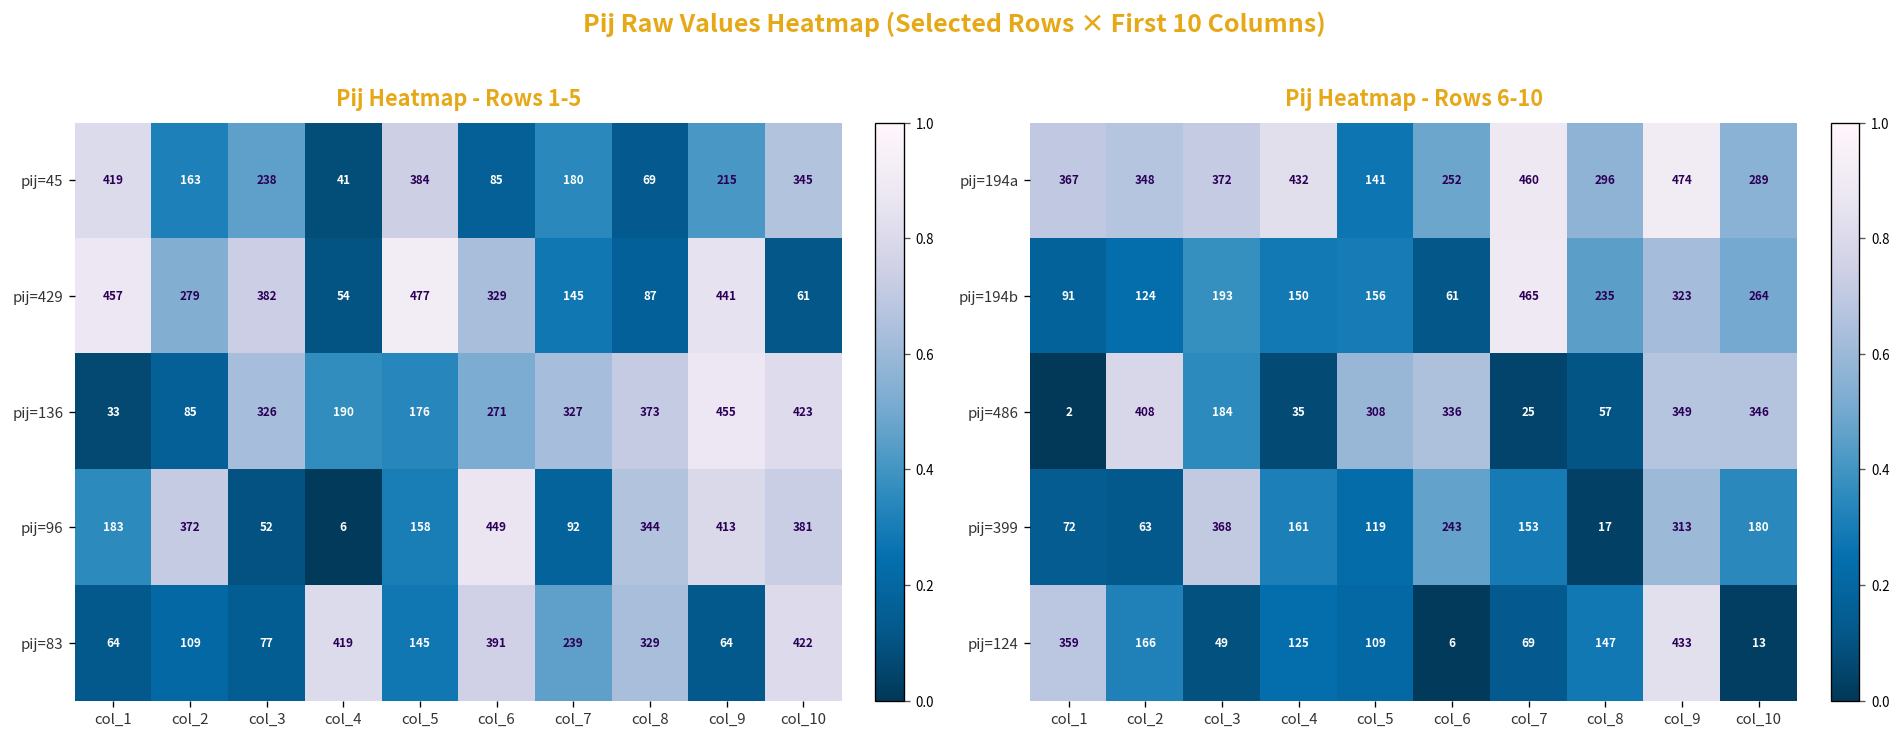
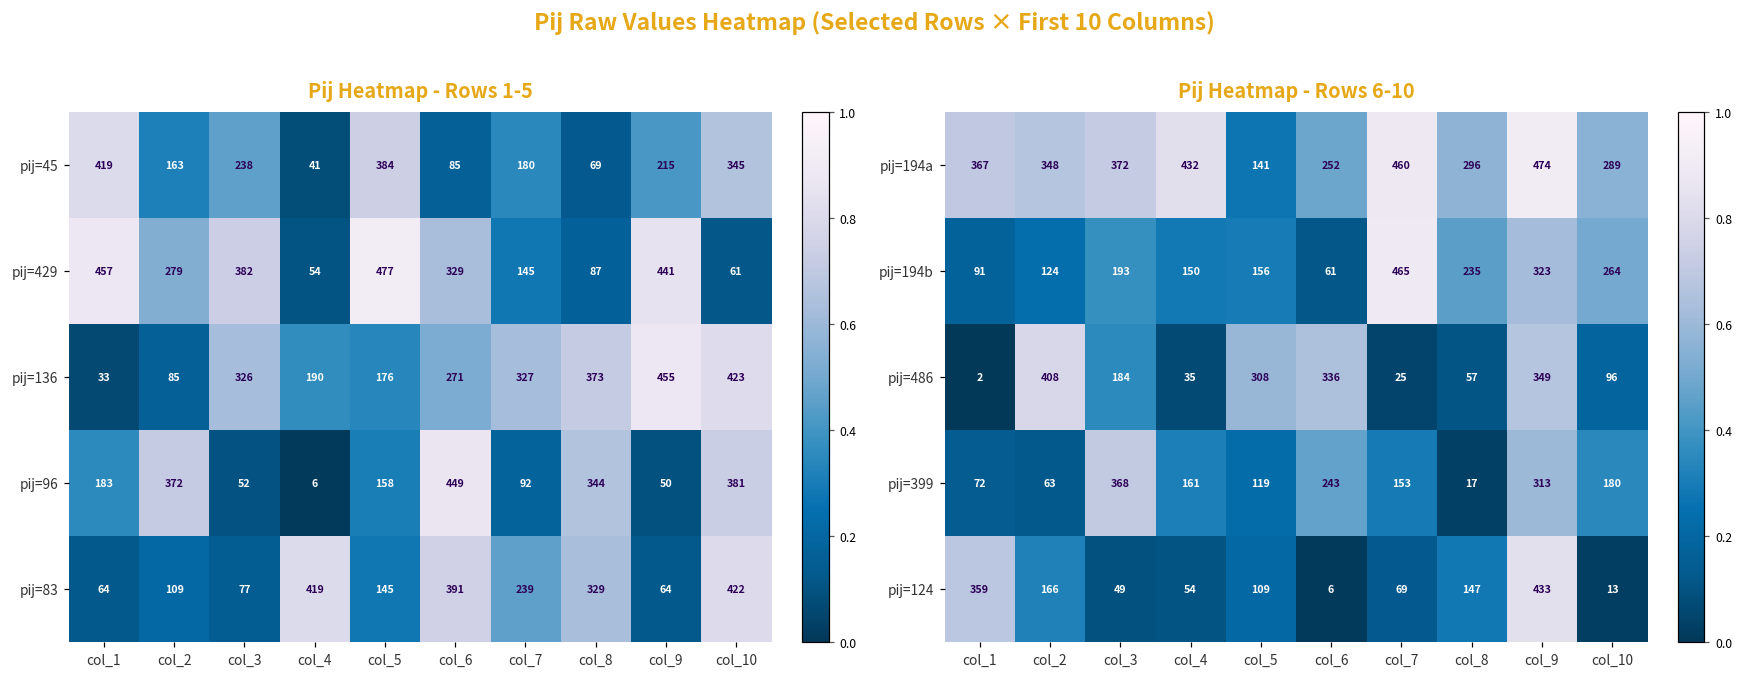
Pij Heatmap - Rows 1-5, pij=96, col_9: 413 -> 50
Pij Heatmap - Rows 6-10, pij=486, col_10: 346 -> 96
Pij Heatmap - Rows 6-10, pij=124, col_4: 125 -> 54
